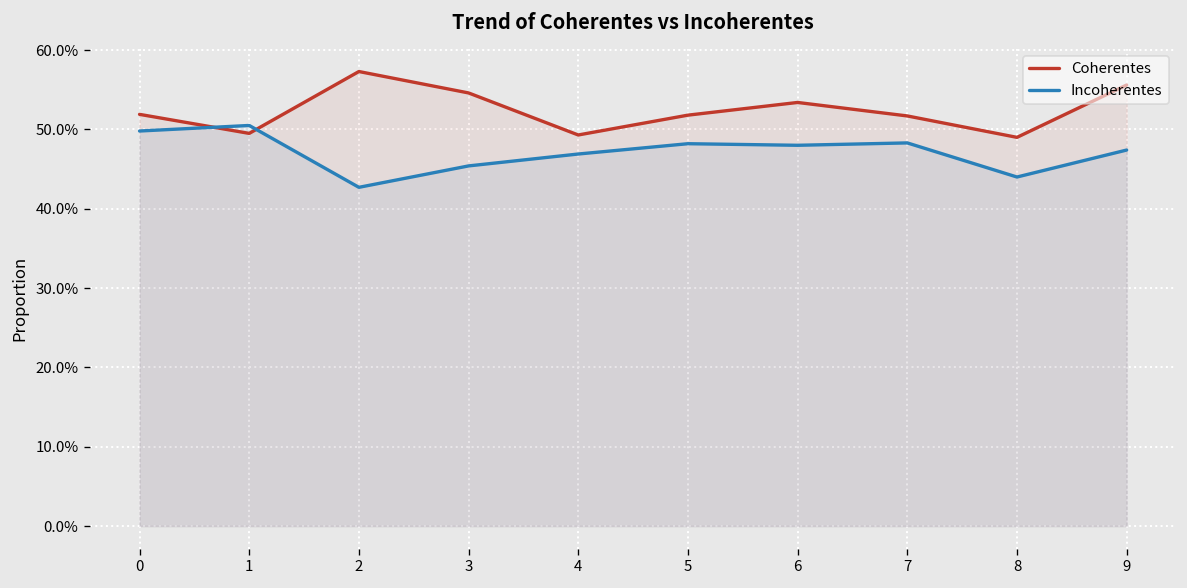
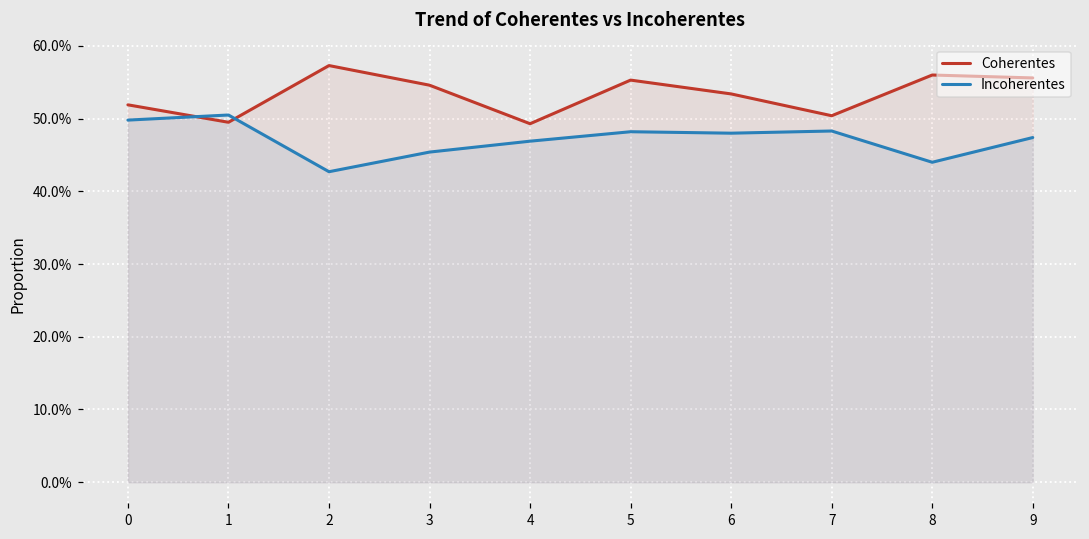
Coherentes, 5: 52% -> 55%
Coherentes, 7: 52% -> 50%
Coherentes, 8: 49% -> 56%
